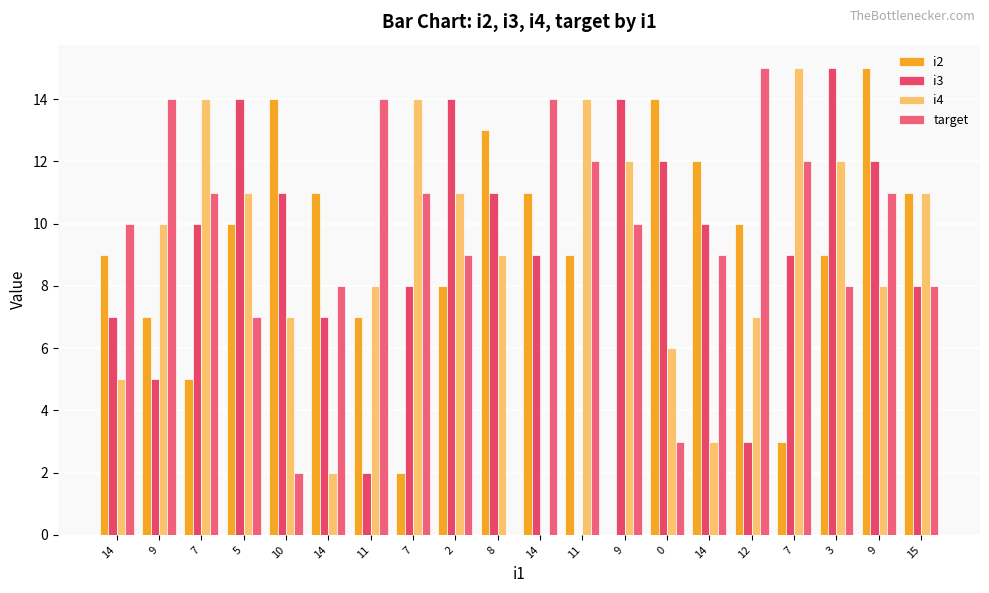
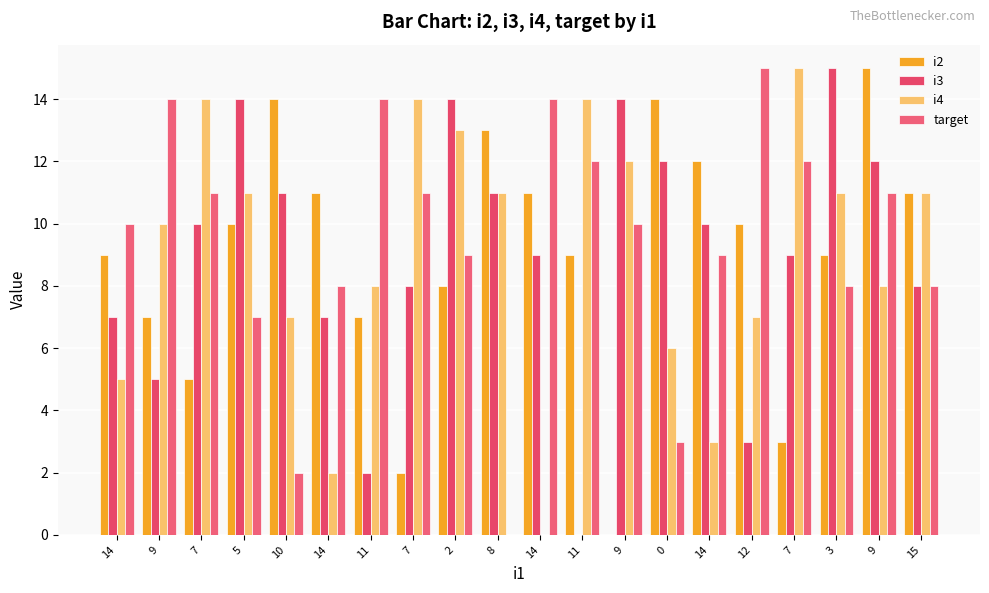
i4, 2: 11 -> 13
i4, 8: 9 -> 11
i4, 3: 12 -> 11
